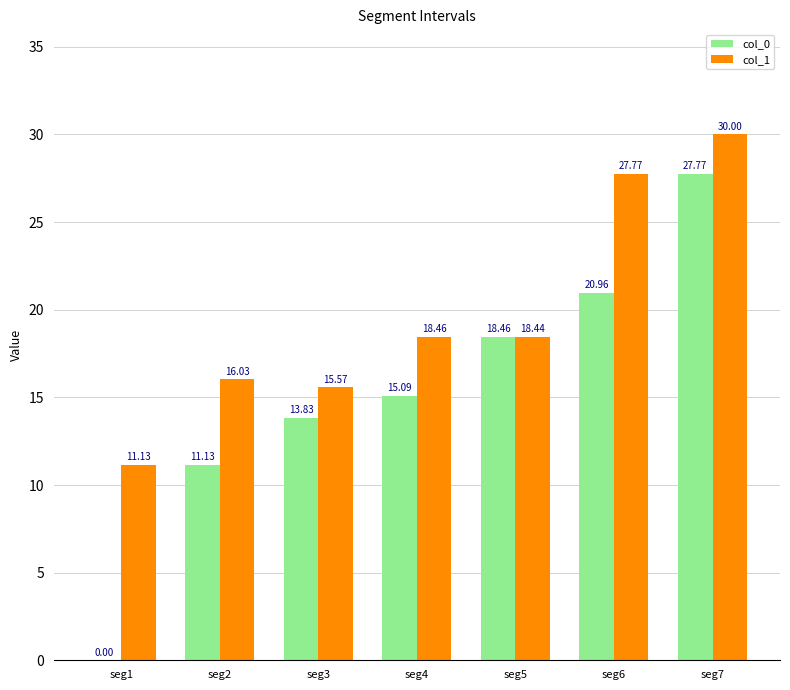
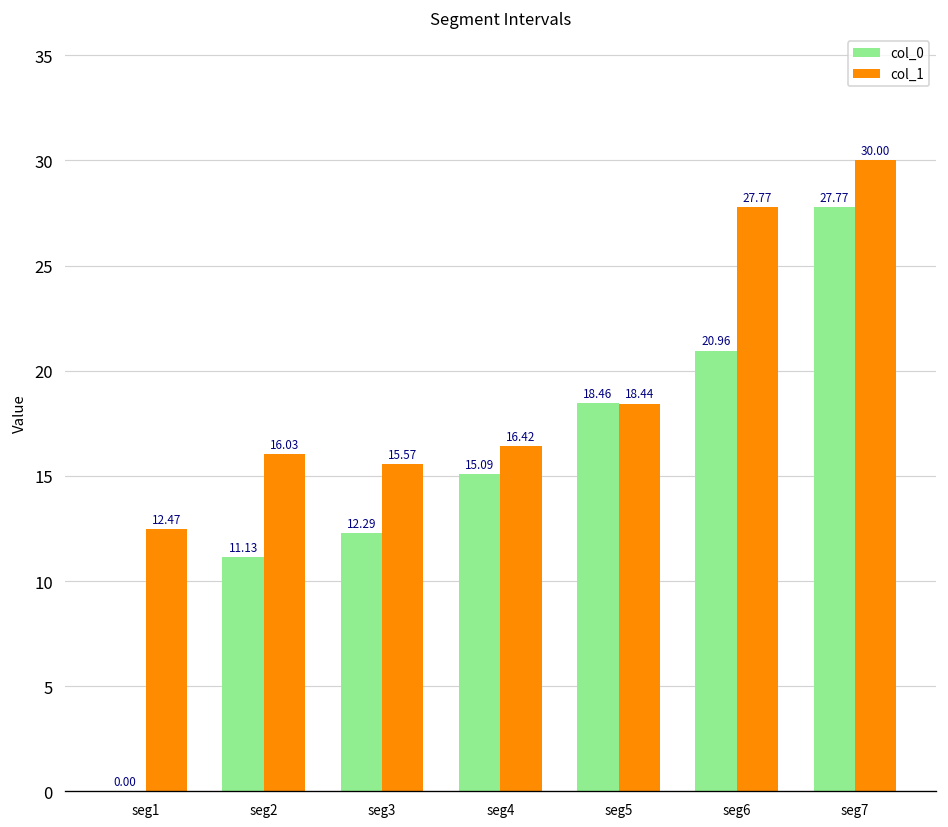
col_1, seg1: 11.13 -> 12.47
col_0, seg3: 13.83 -> 12.29
col_1, seg4: 18.46 -> 16.42
